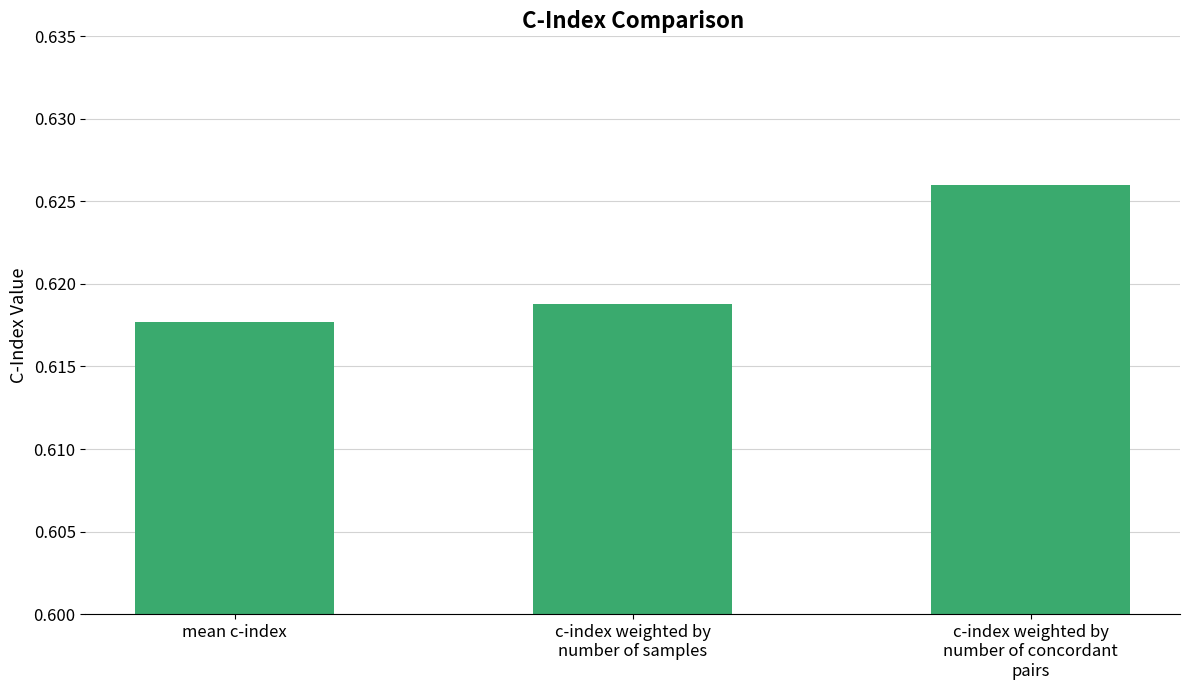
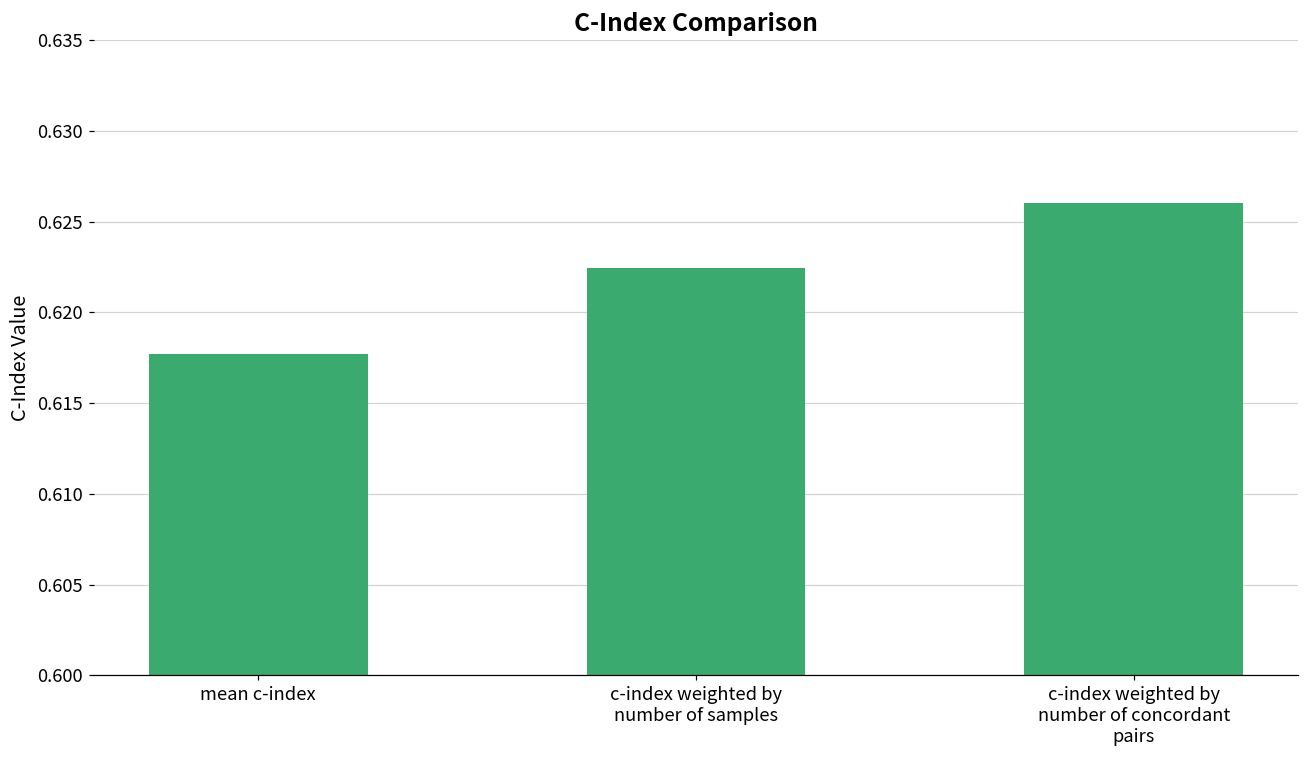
c-index weighted by number of samples: 0.6188 -> 0.6224
